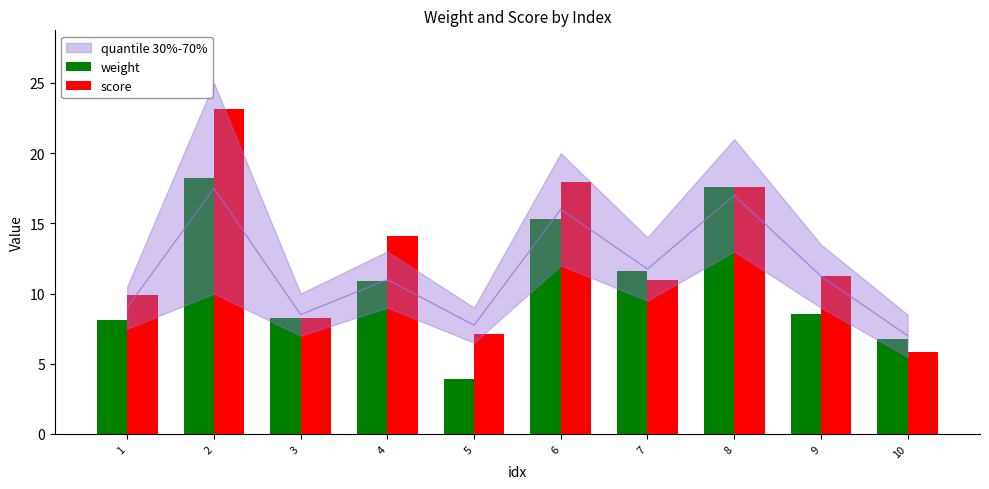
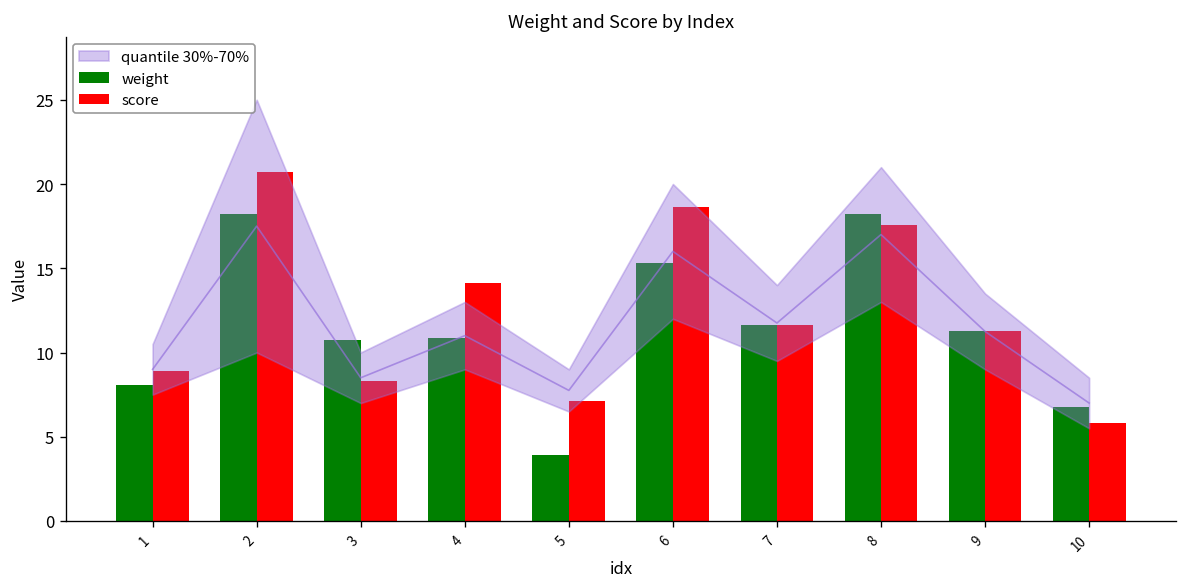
score, 1: 9.9 -> 8.9
score, 2: 23.1 -> 20.7
weight, 3: 8.3 -> 10.8
score, 6: 18.0 -> 18.7
score, 7: 11.0 -> 11.6
weight, 8: 17.6 -> 18.2
weight, 9: 8.6 -> 11.3
